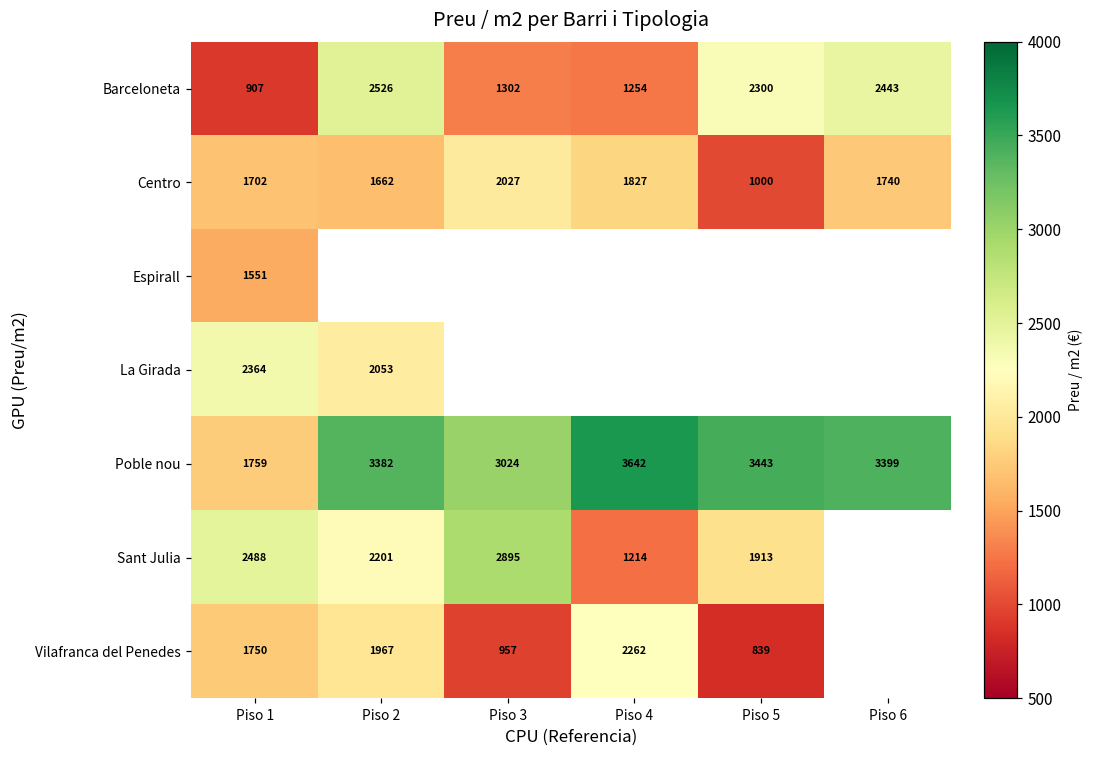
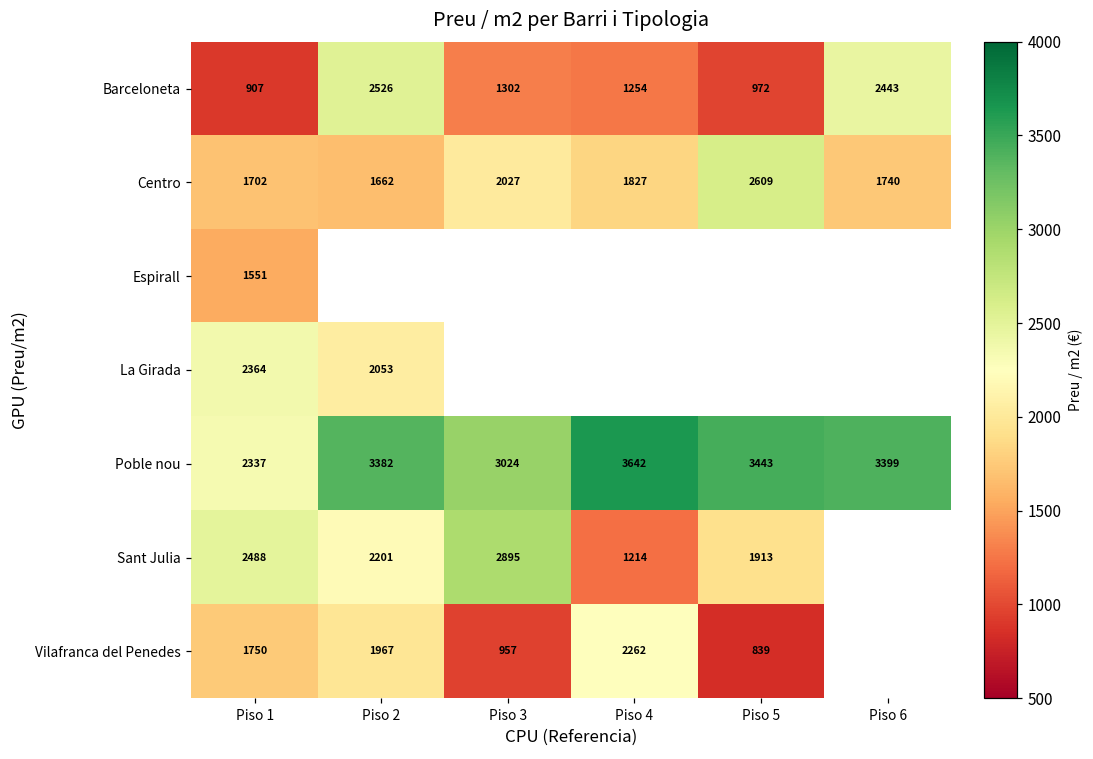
Barceloneta, Piso 5: 2300 -> 972
Centro, Piso 5: 1000 -> 2609
Poble nou, Piso 1: 1759 -> 2337
